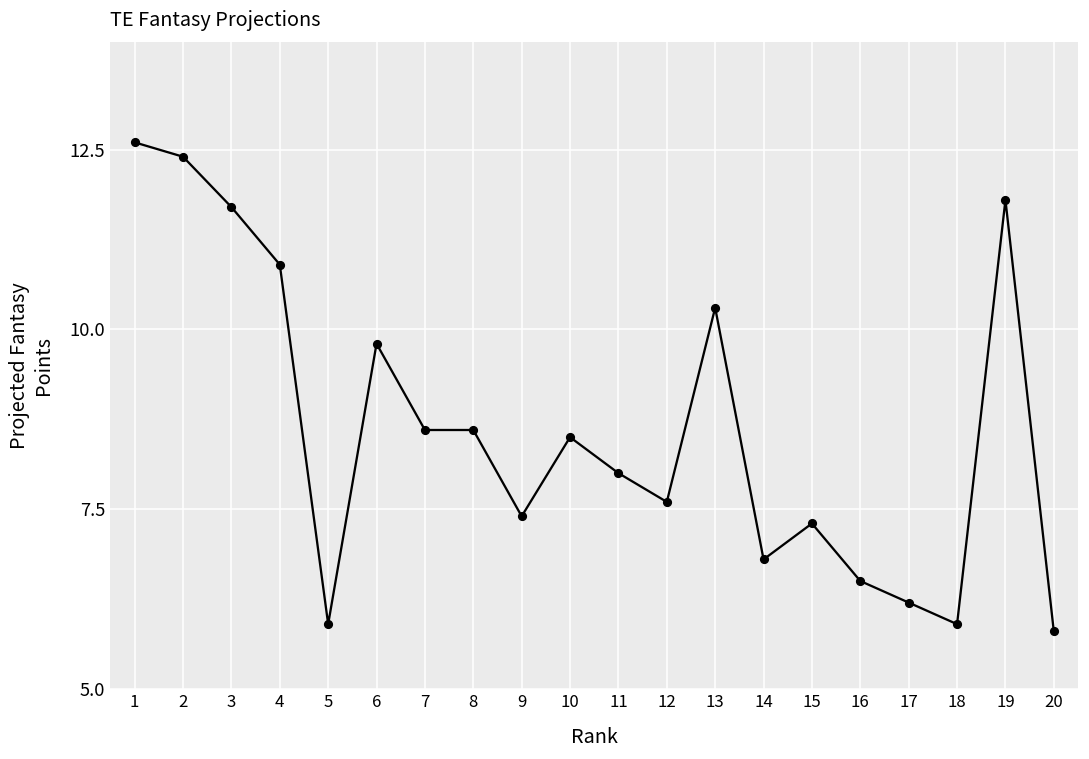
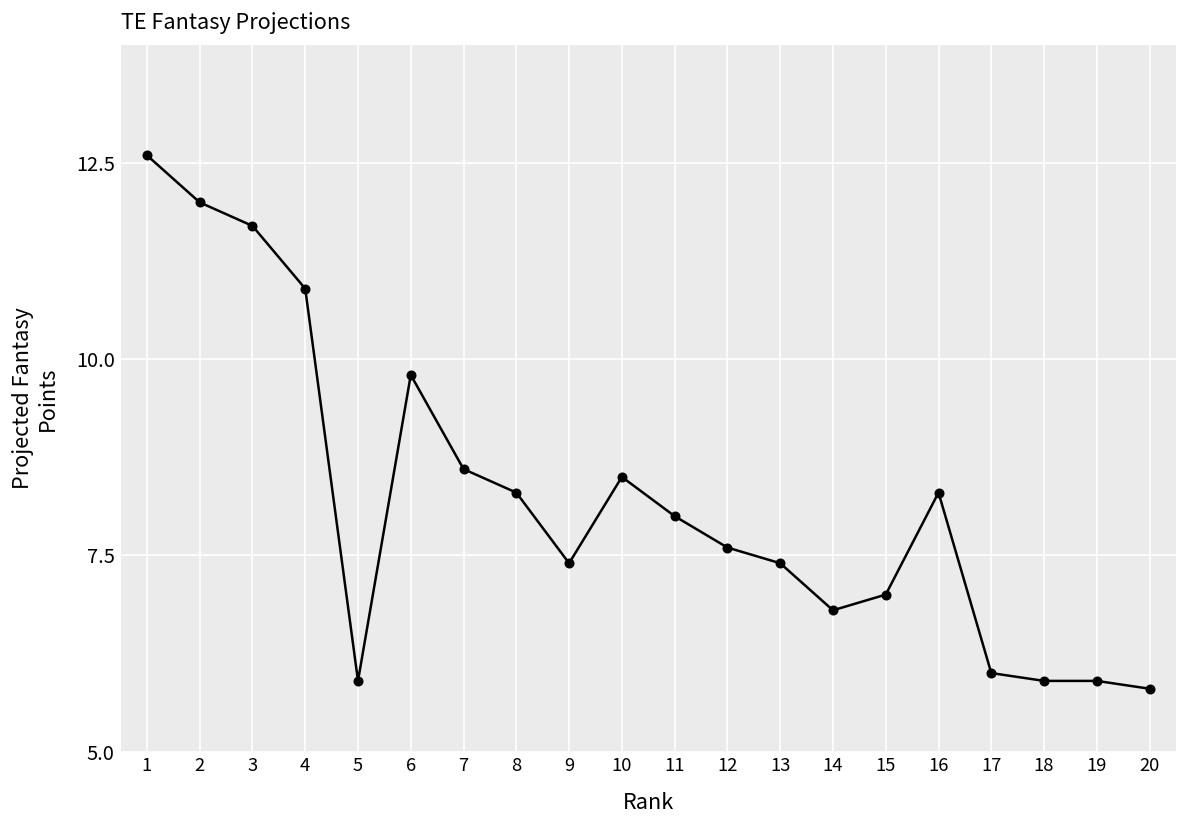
2: 12.4 -> 12.0
8: 8.6 -> 8.3
13: 10.3 -> 7.4
15: 7.3 -> 7.0
16: 6.5 -> 8.3
17: 6.2 -> 6.0
19: 11.8 -> 5.9
